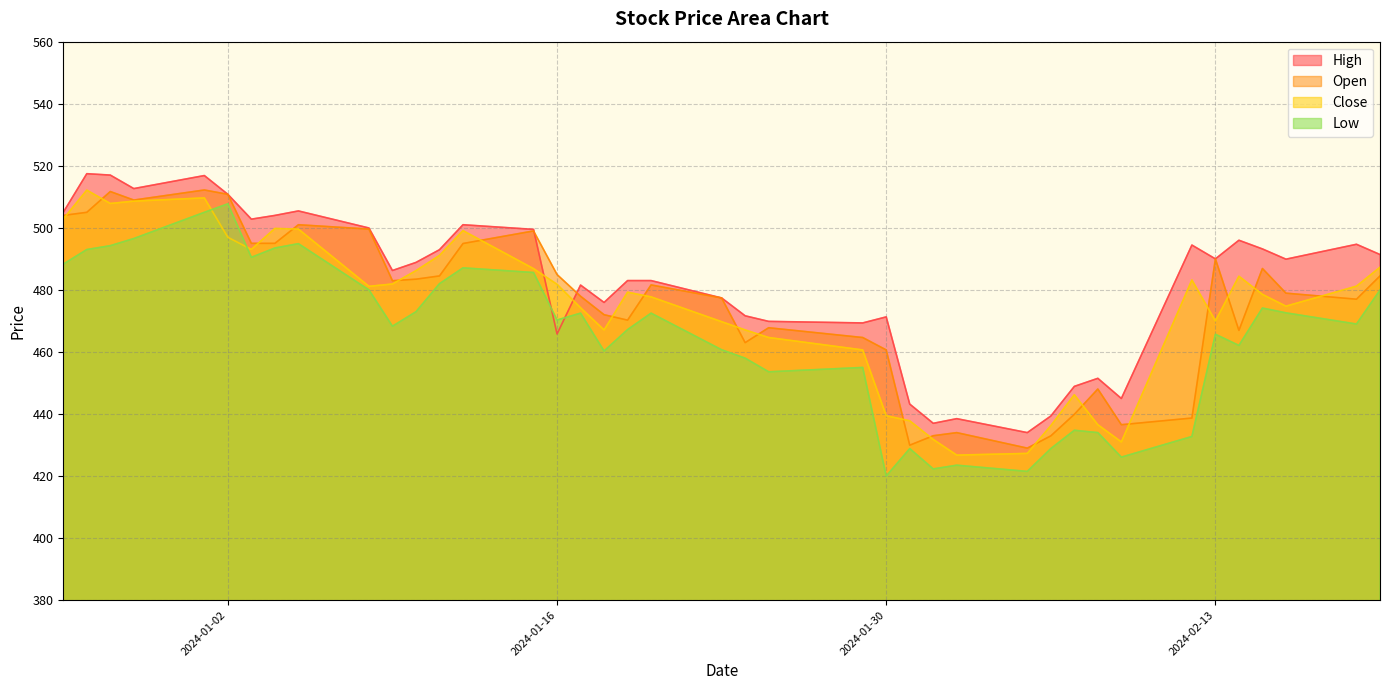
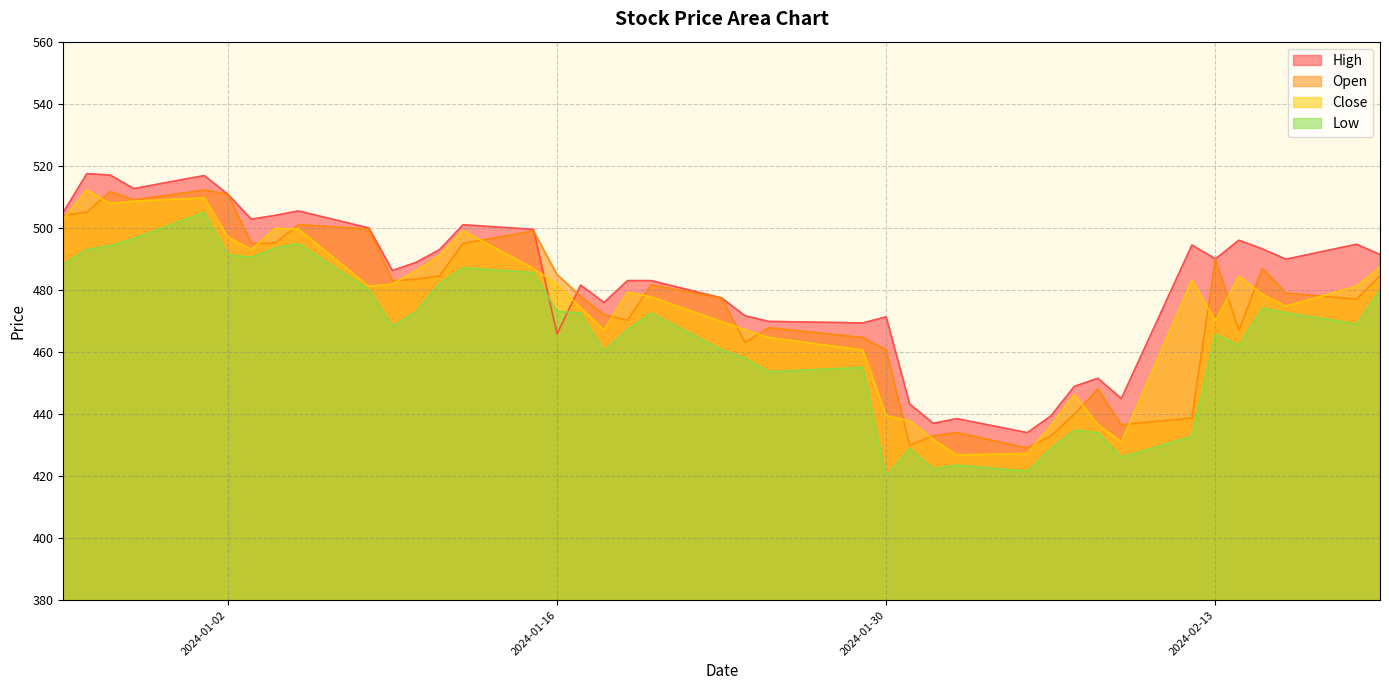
Low, 2024-01-02: 508 -> 491
Low, 2024-01-16: 470 -> 473
